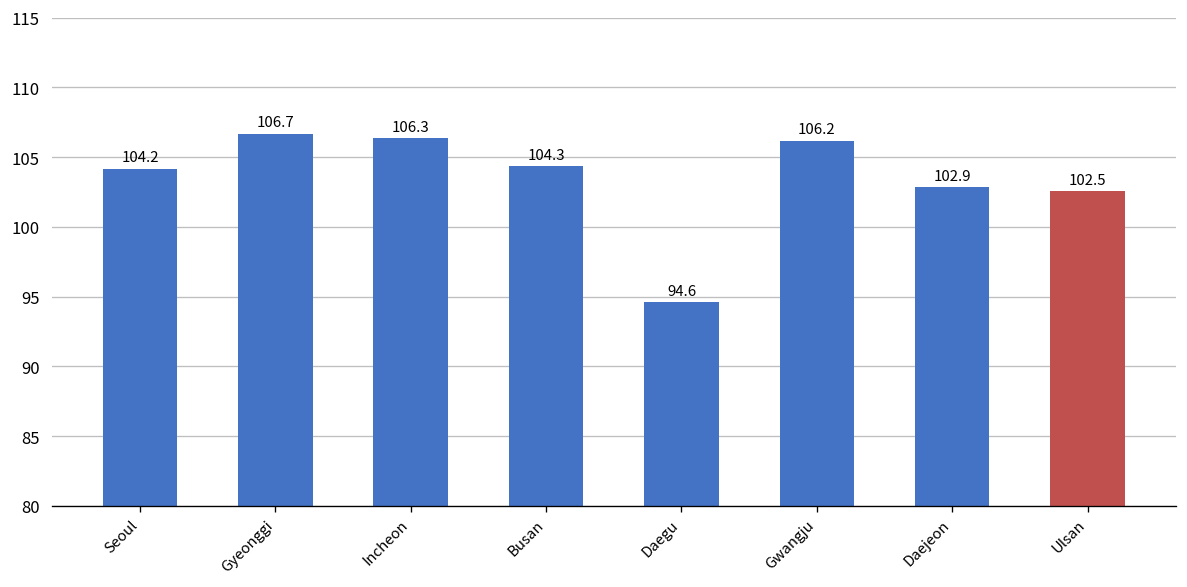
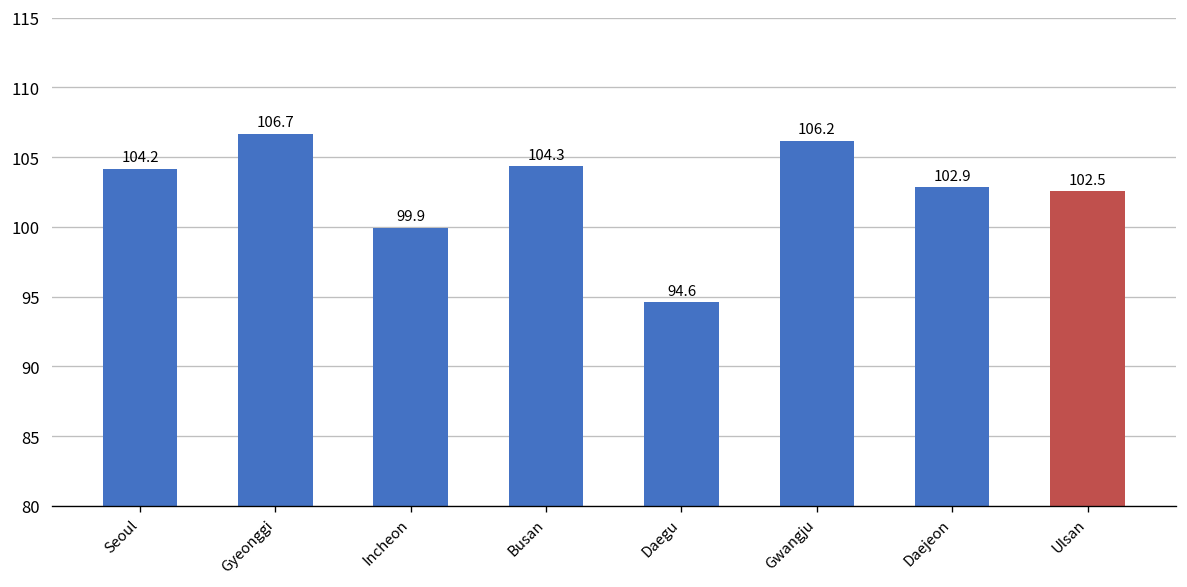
Incheon: 106.3 -> 99.9
